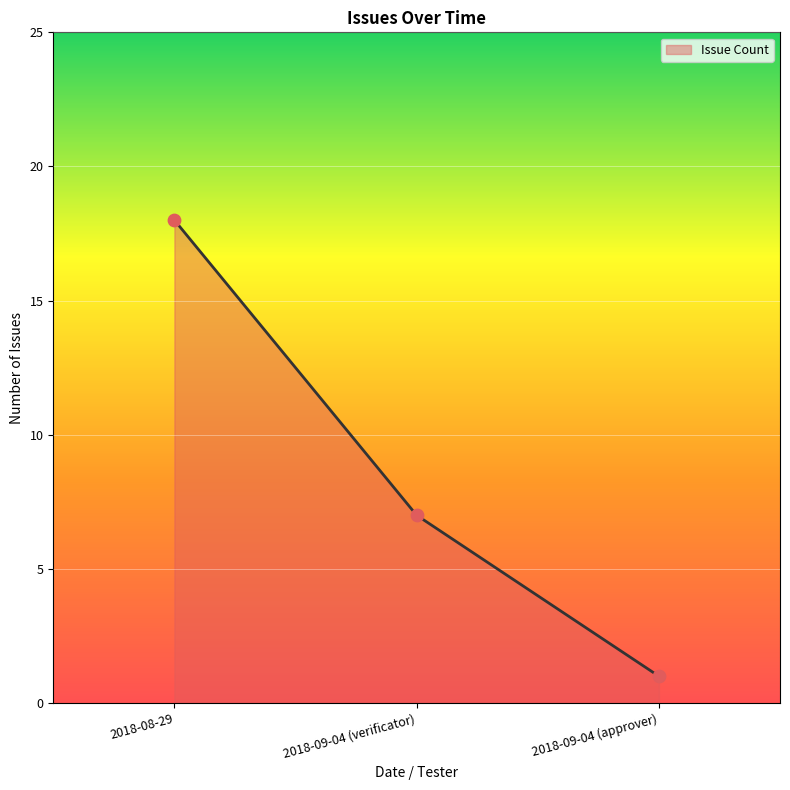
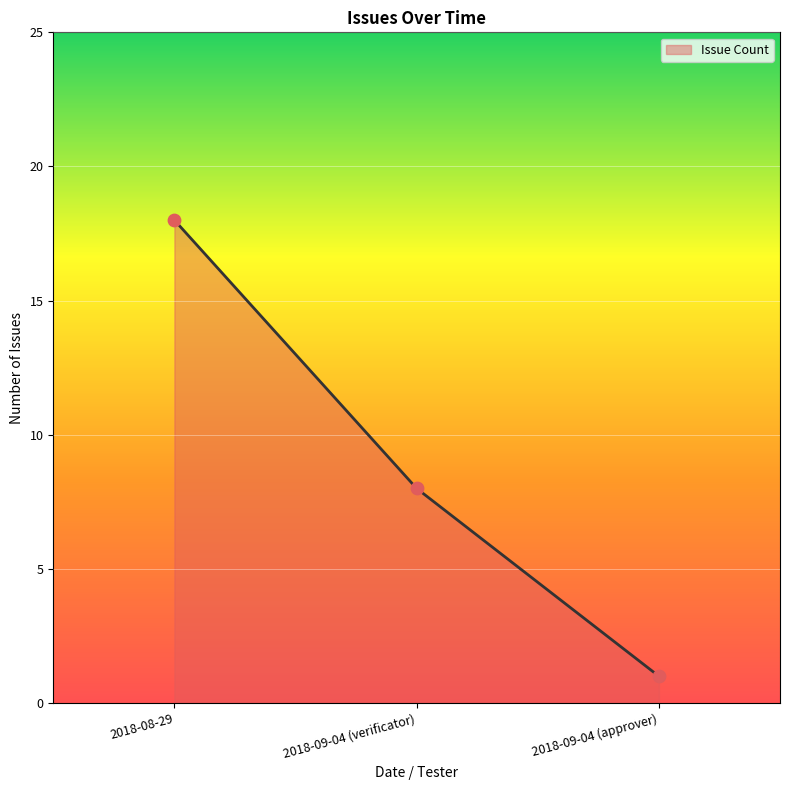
2018-09-04 (verificator): 7 -> 8
